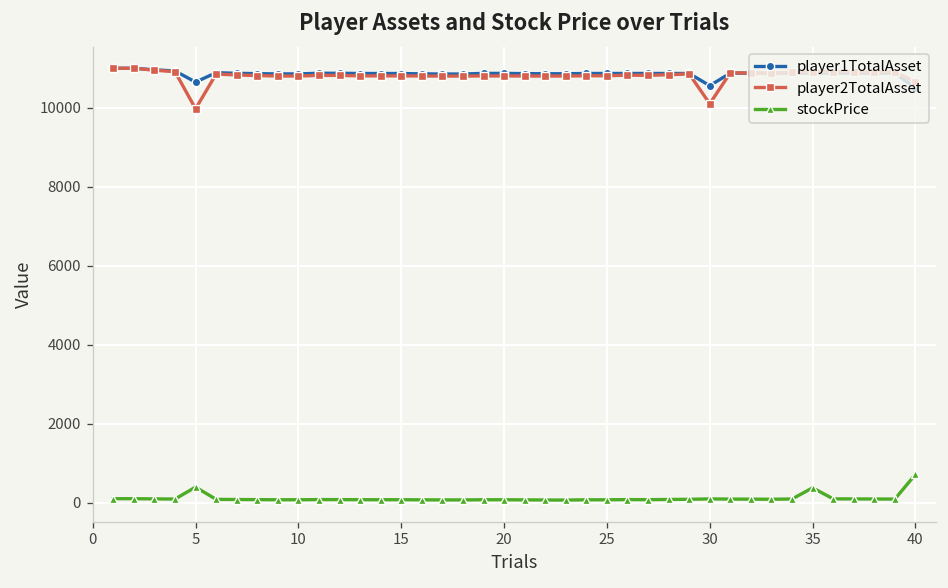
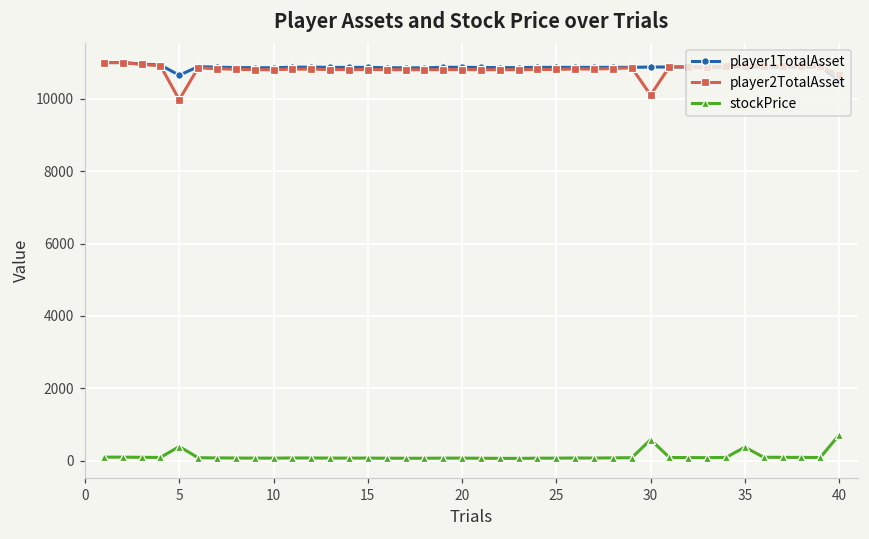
player1TotalAsset, 30: 10600 -> 10900
stockPrice, 30: 100 -> 600
